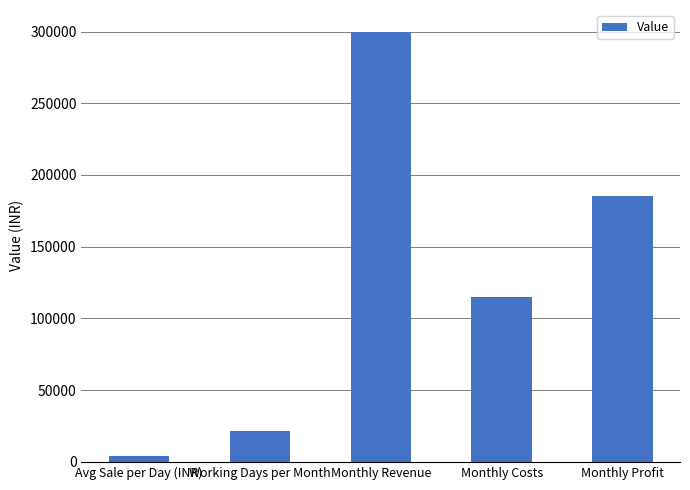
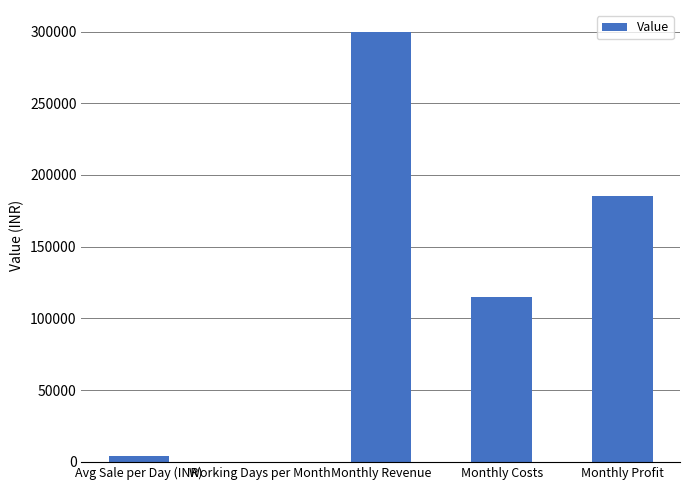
Working Days per Month: 22000 -> 0
